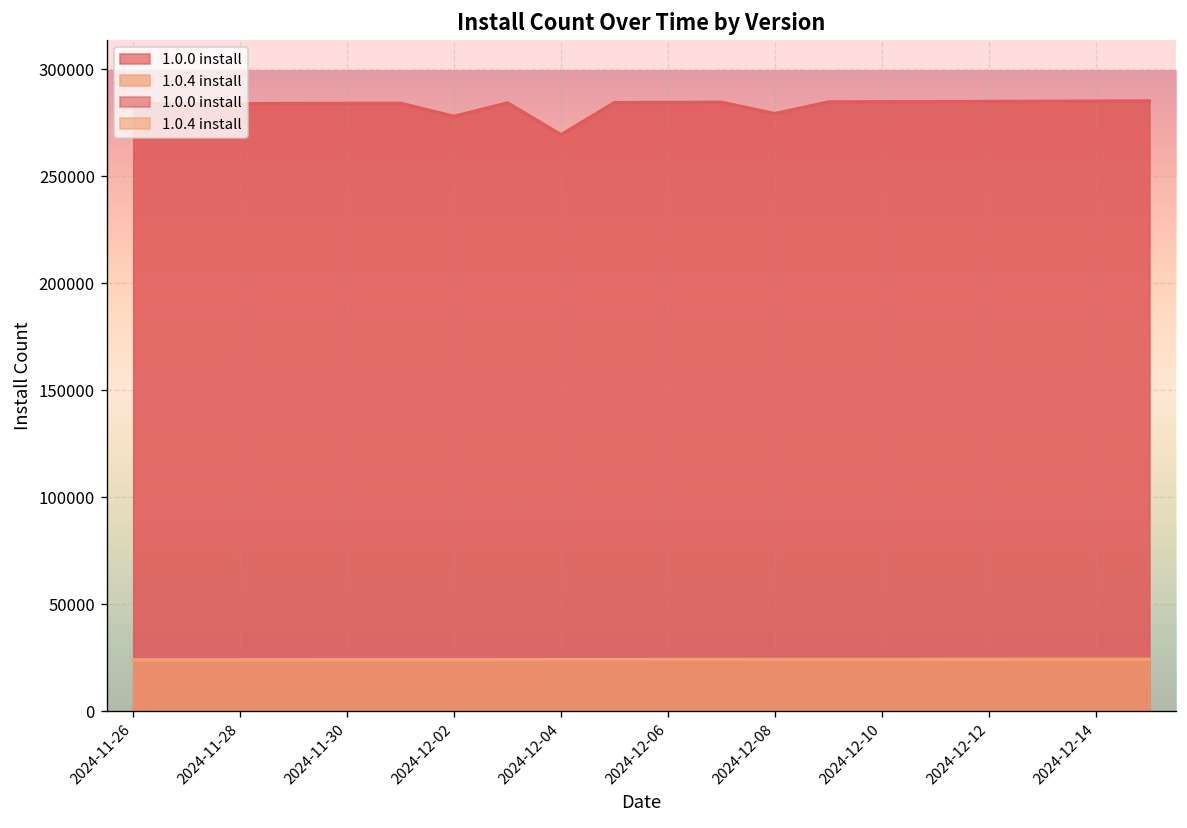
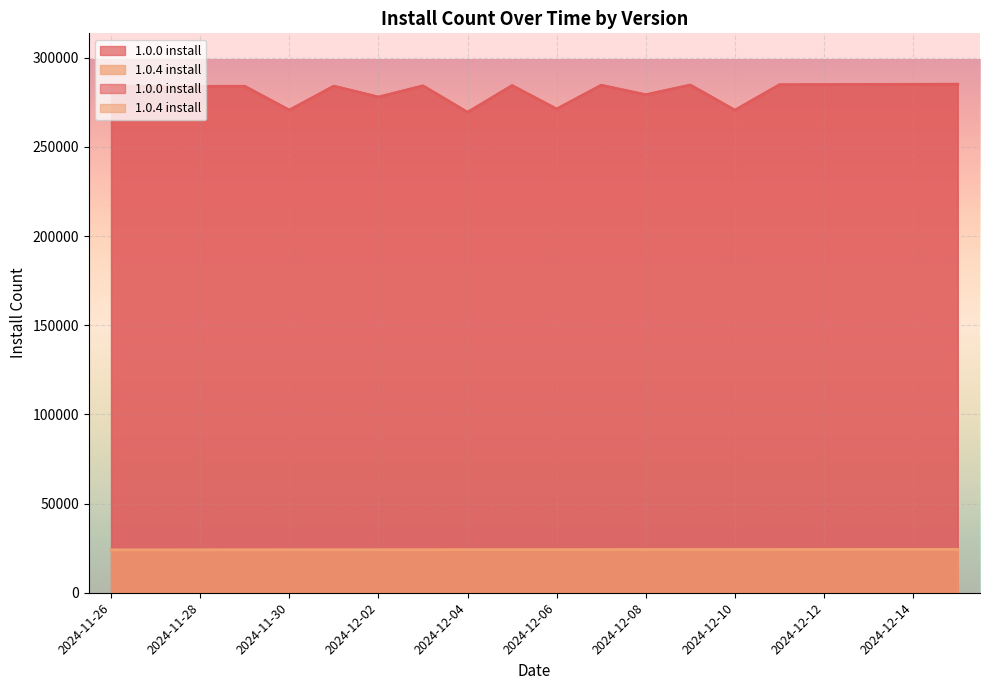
1.0.0 install, 2024-11-30: 284000 -> 271000
1.0.0 install, 2024-12-06: 284000 -> 271000
1.0.0 install, 2024-12-10: 285000 -> 271000
